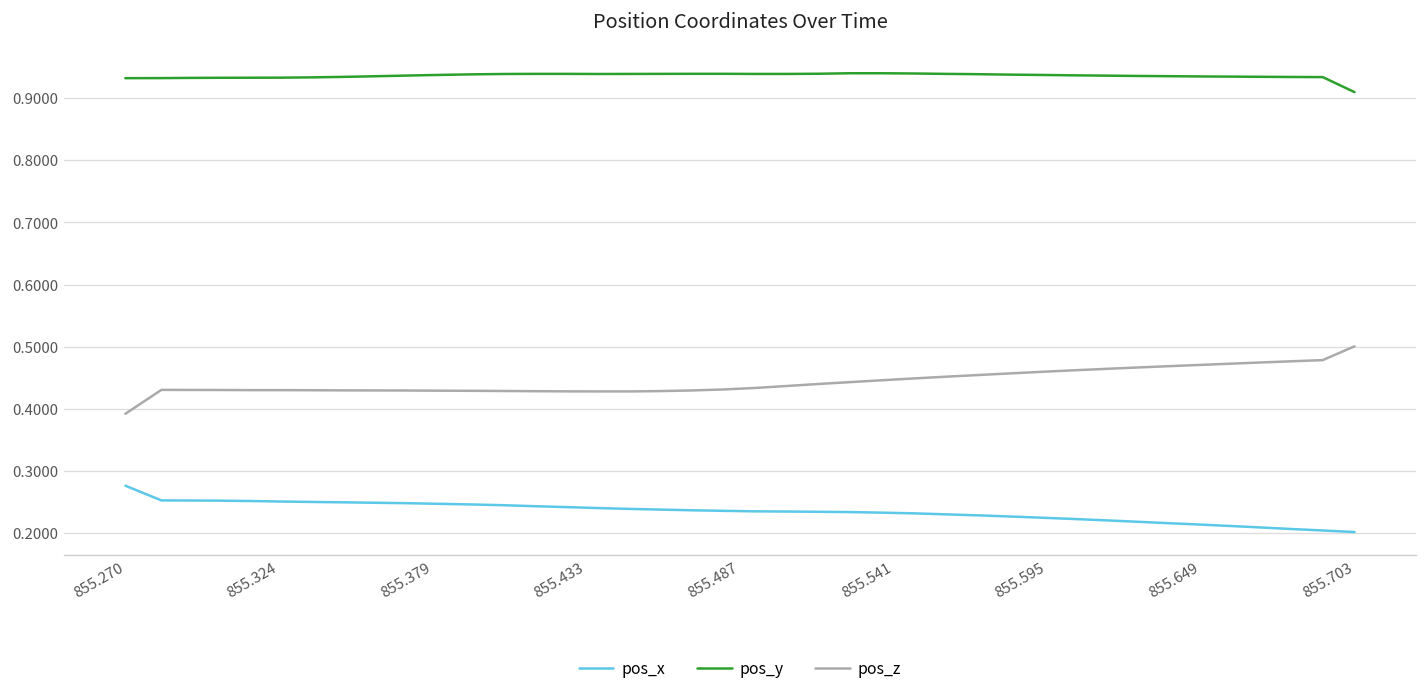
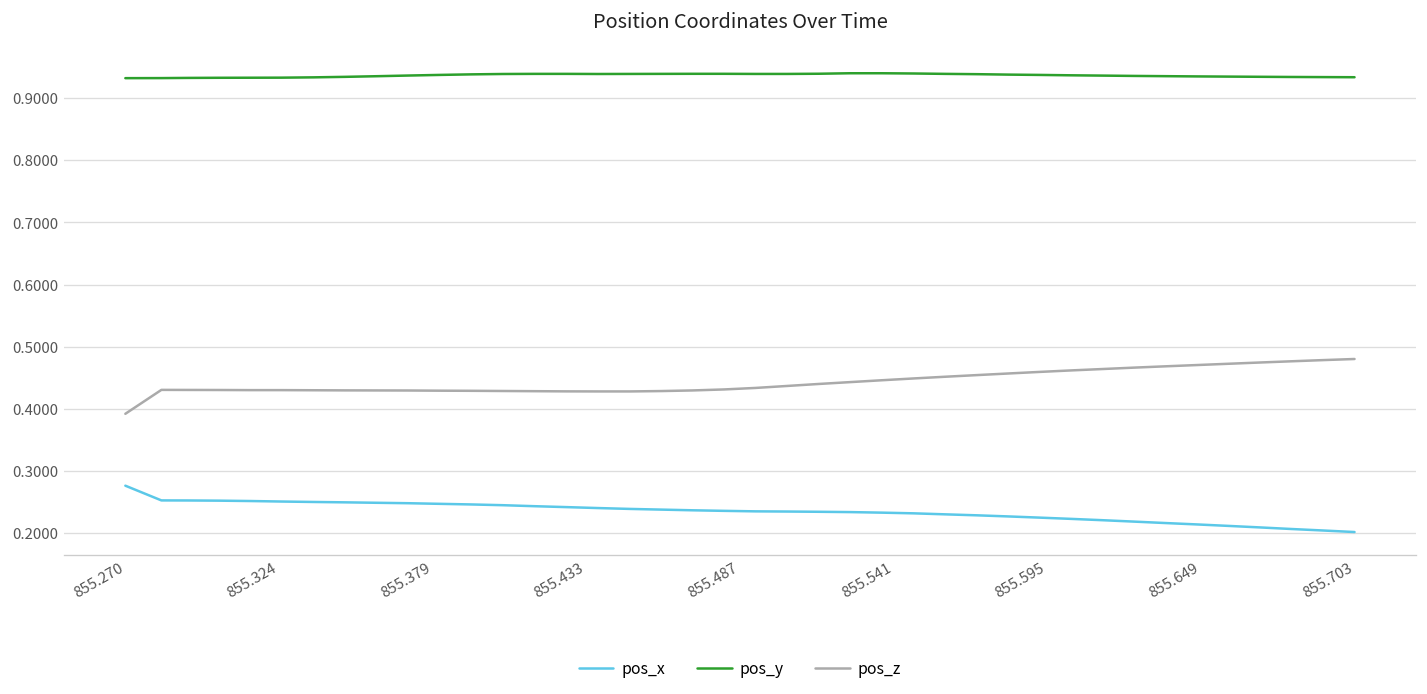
pos_y, 855.703: 0.91 -> 0.93
pos_z, 855.703: 0.50 -> 0.48
